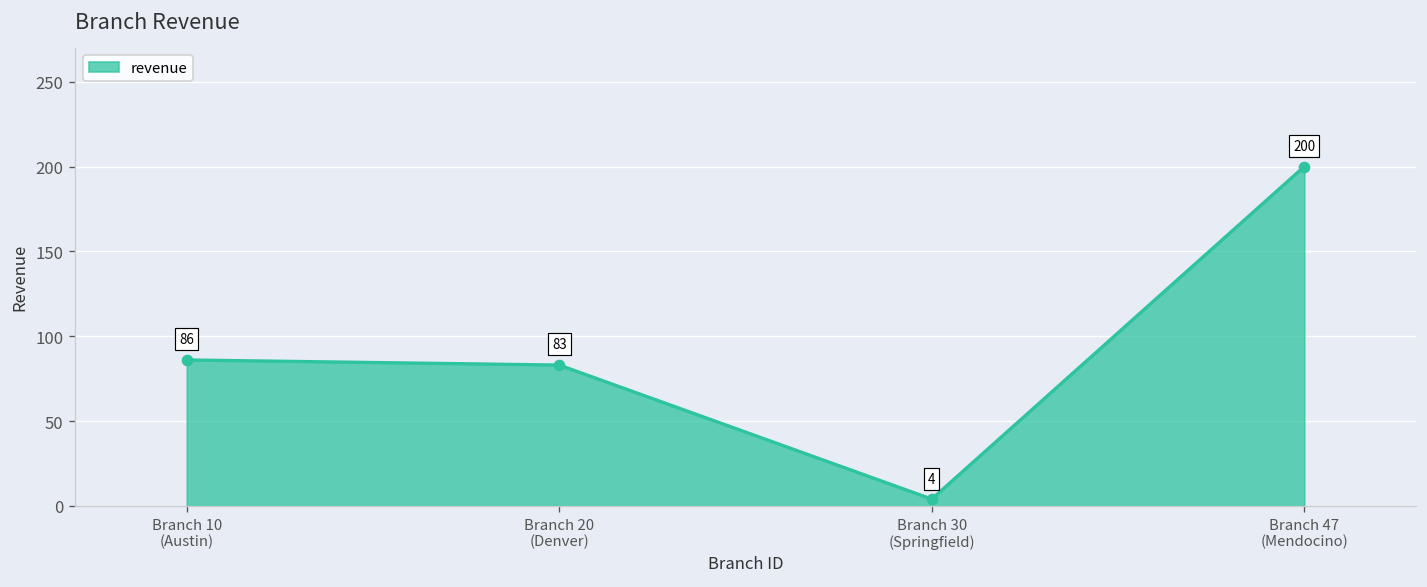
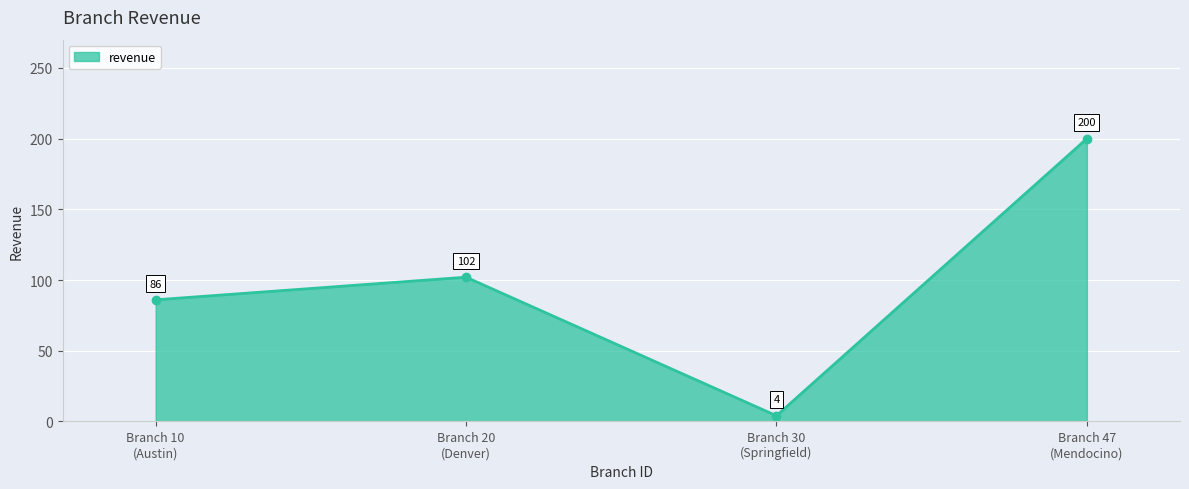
Branch 20 (Denver): 83 -> 102
